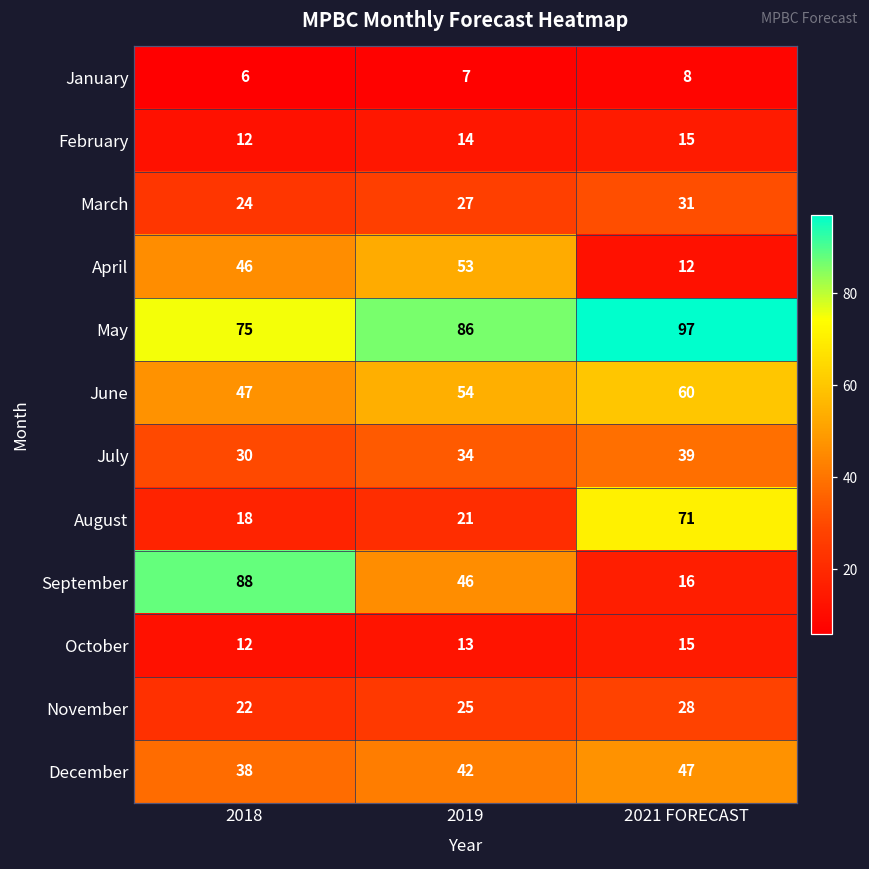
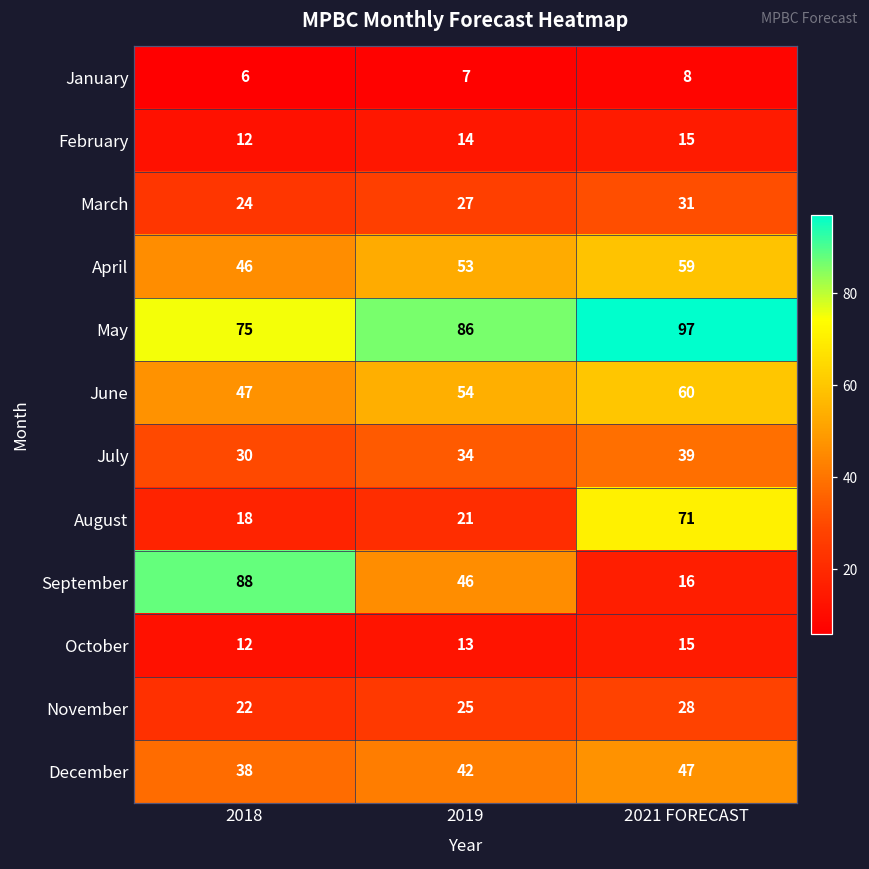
April, 2021 FORECAST: 12 -> 59
